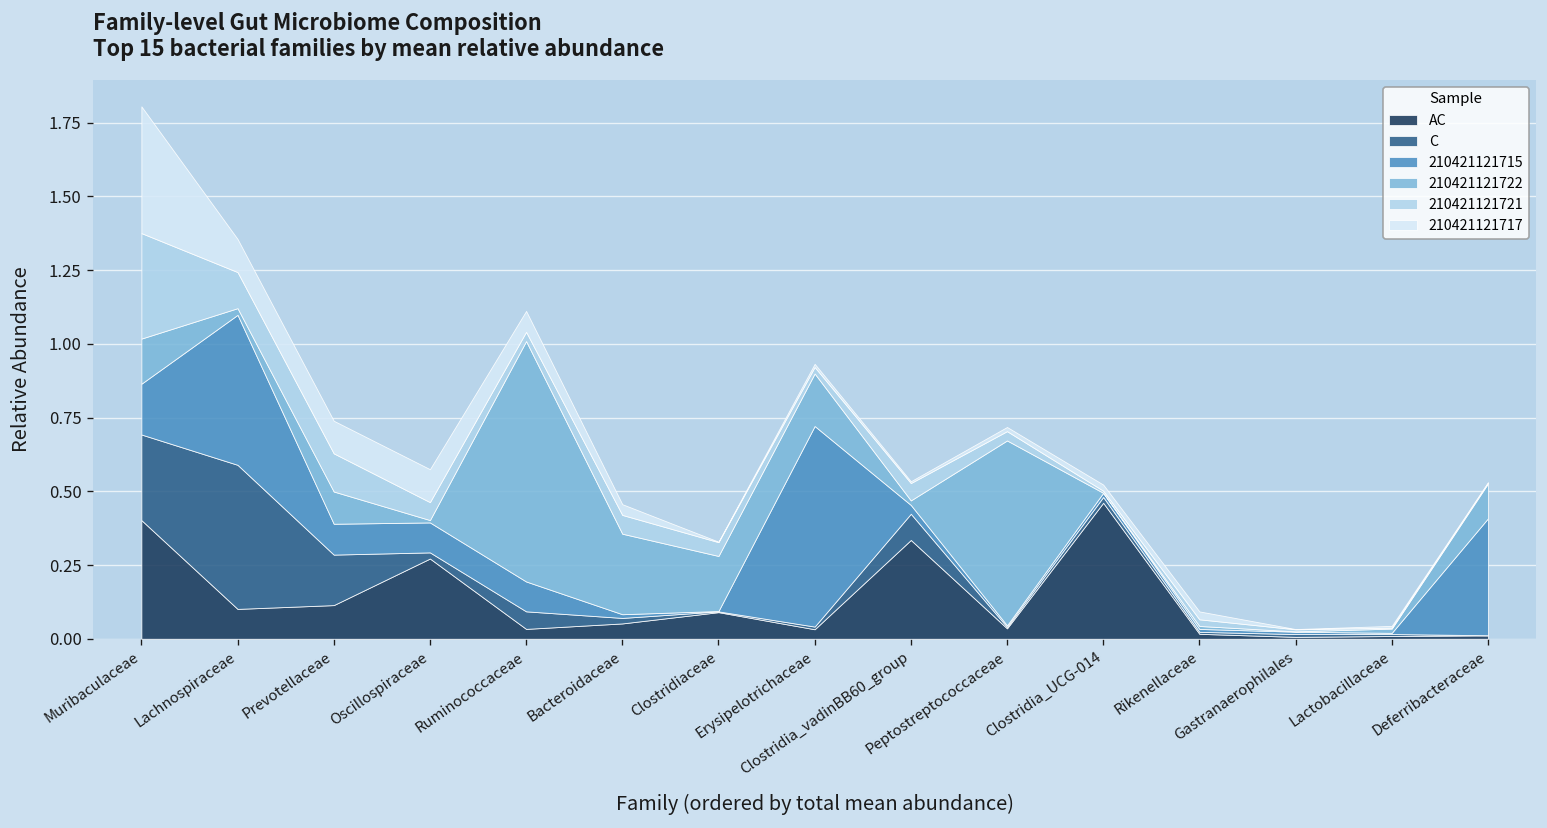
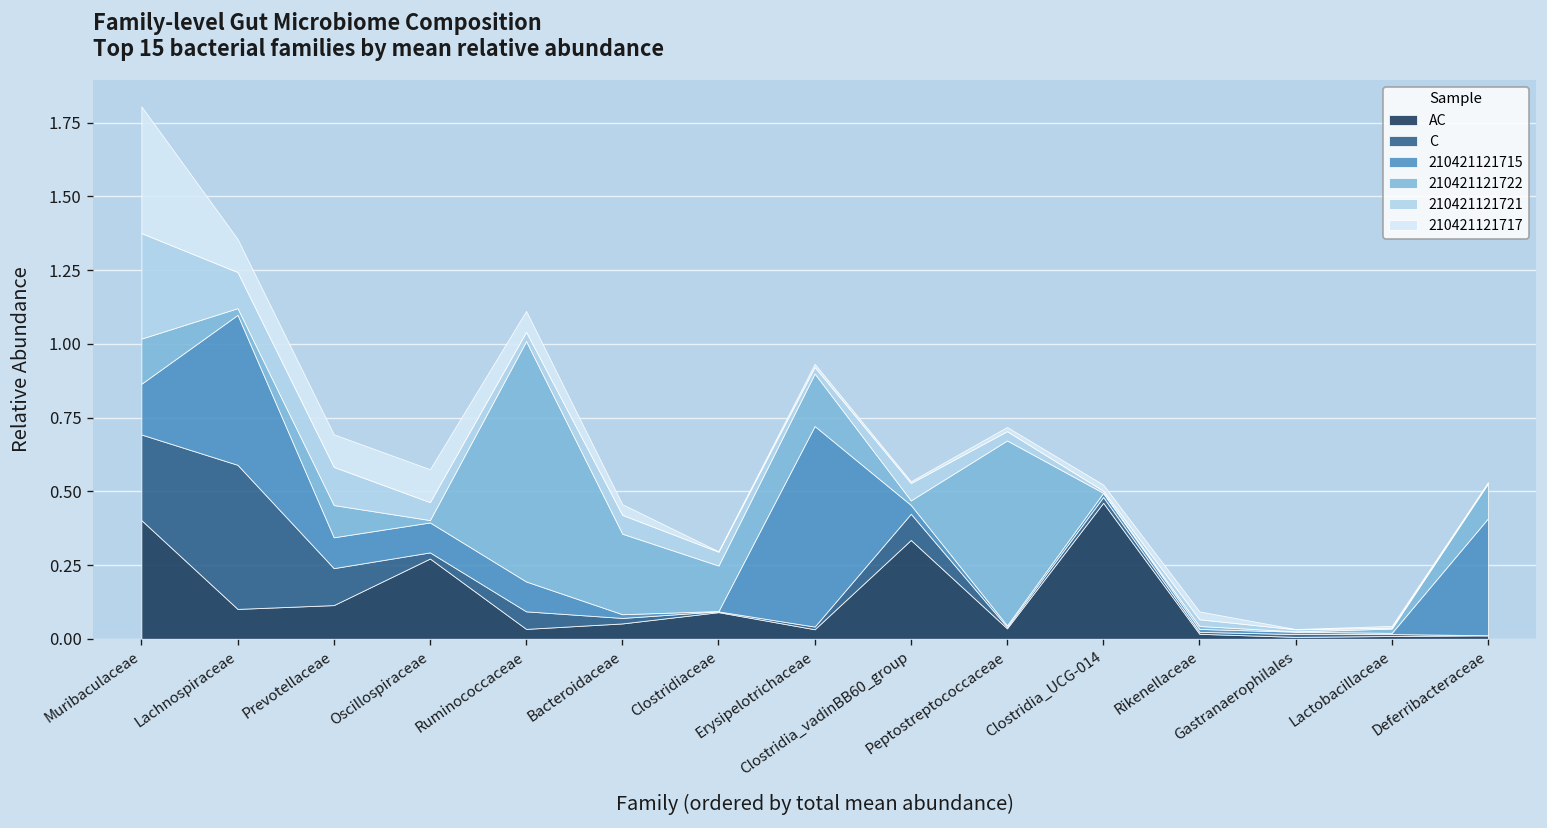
C, Prevotellaceae: 0.17 -> 0.13
210421121722, Clostridiaceae: 0.19 -> 0.15
